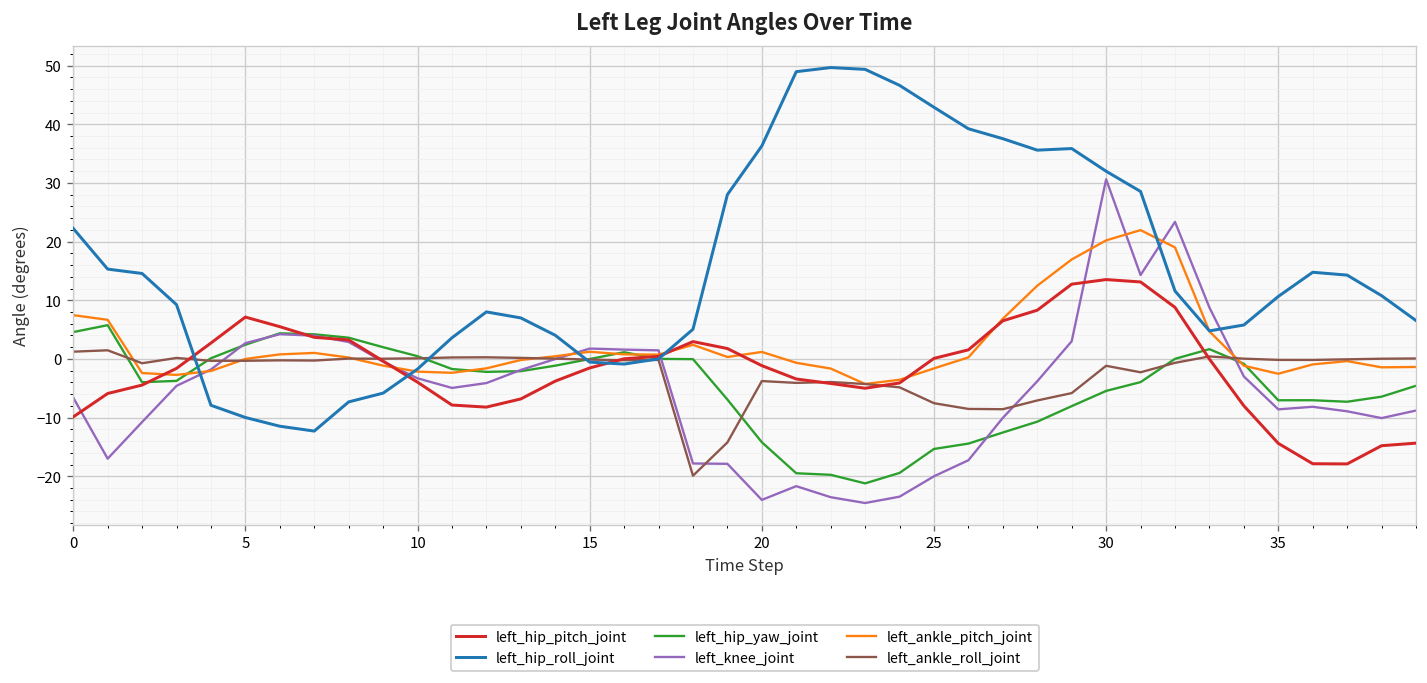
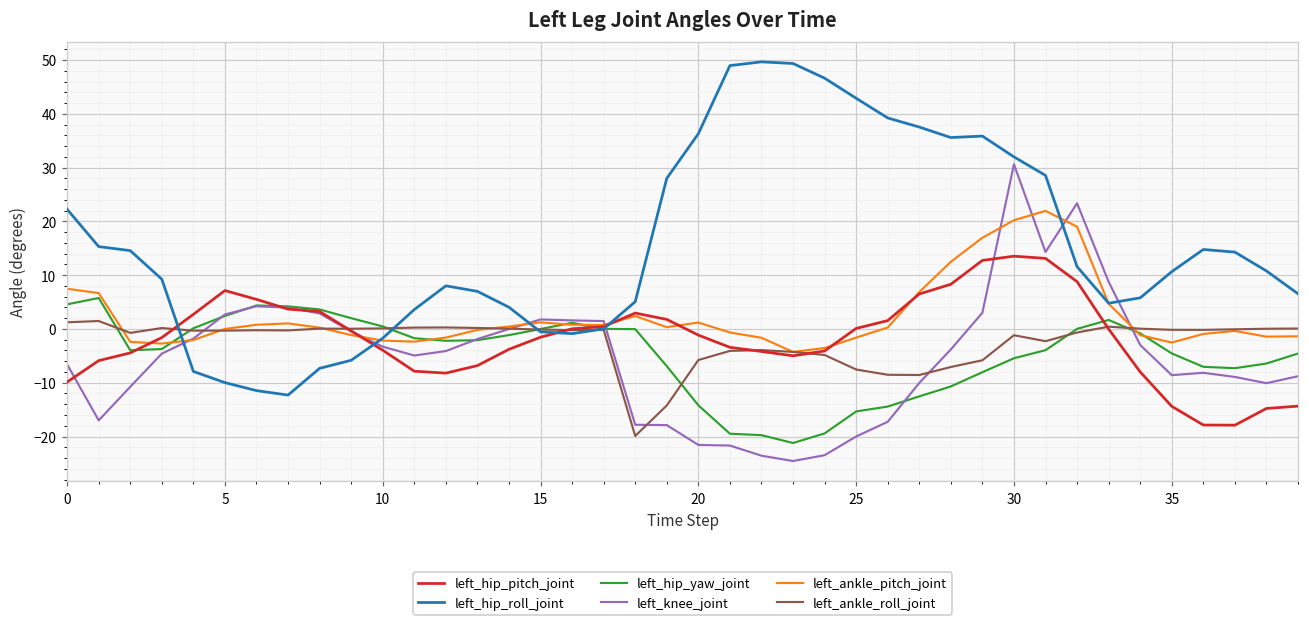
left_knee_joint, 20: -24 -> -22
left_ankle_roll_joint, 20: -4 -> -6
left_hip_yaw_joint, 35: -7 -> -5
